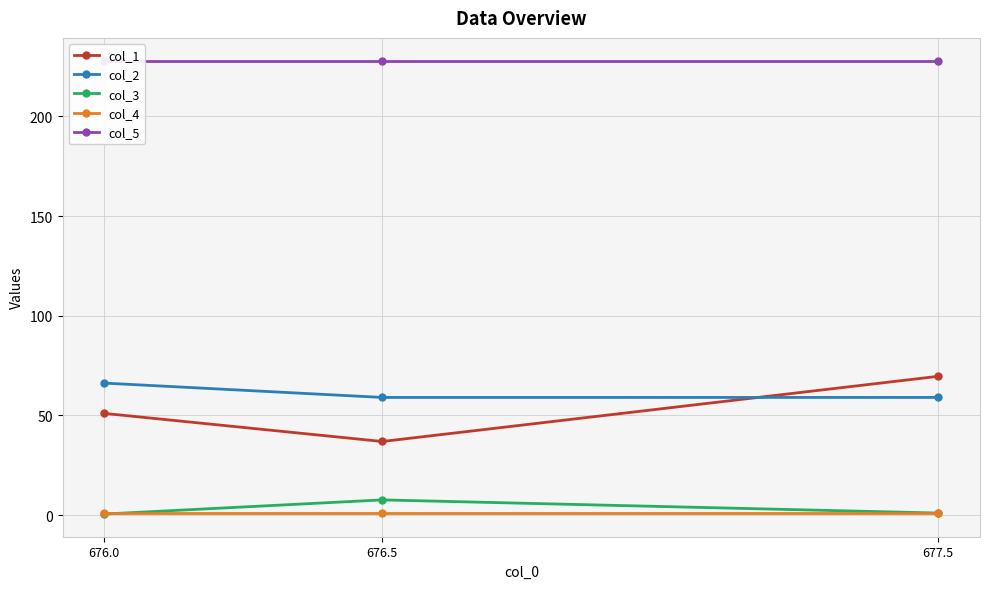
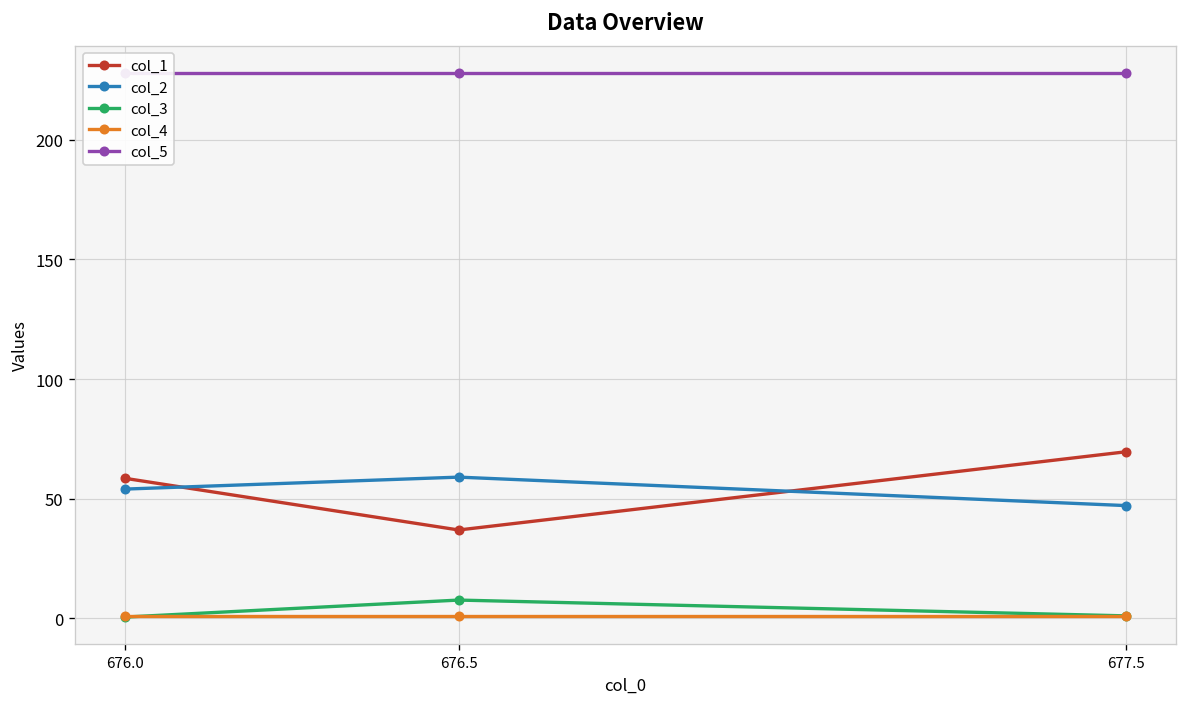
col_1, 676.0: 51 -> 59
col_2, 676.0: 66 -> 54
col_2, 677.5: 59 -> 47
